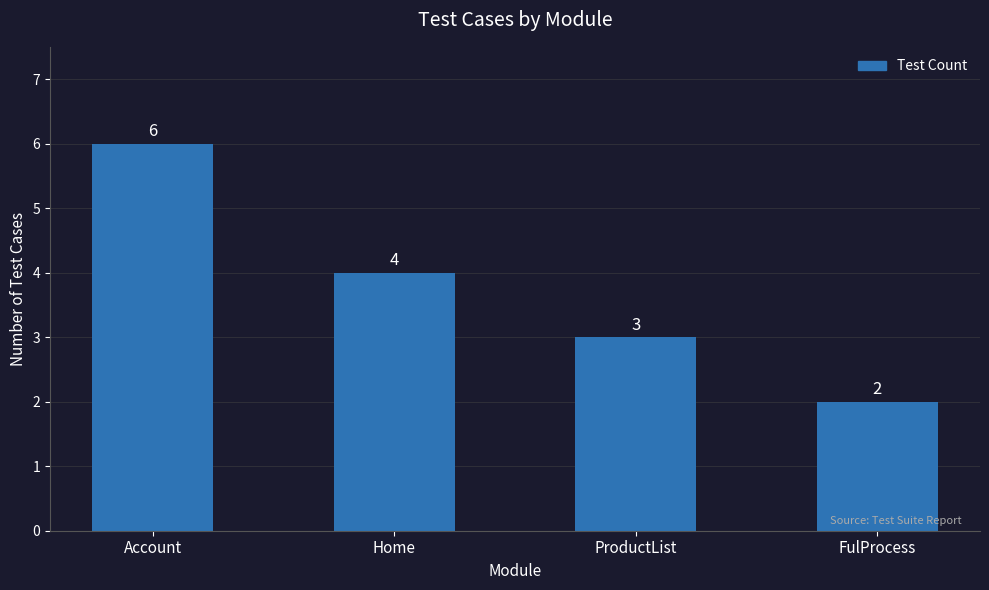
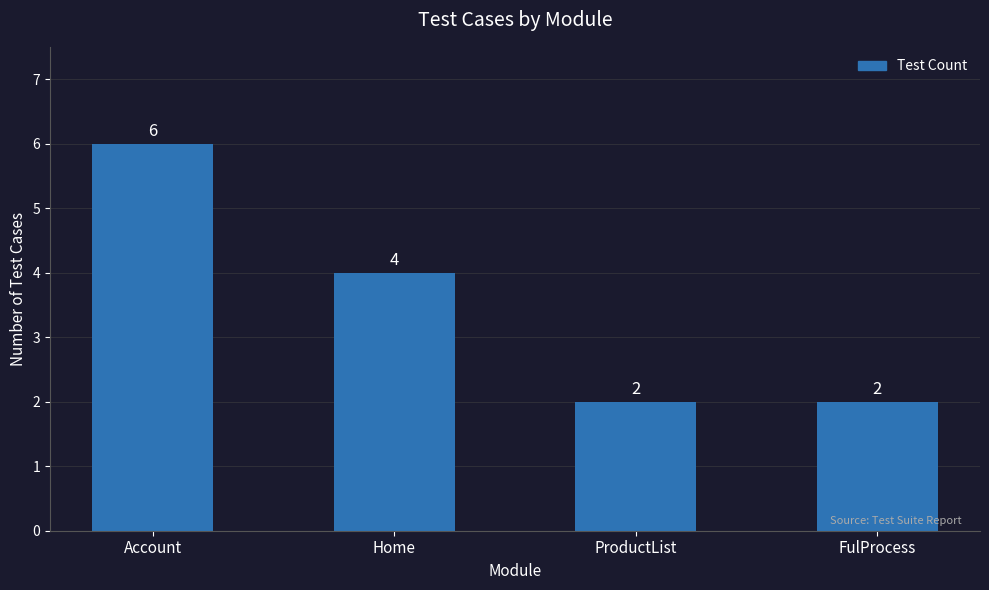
ProductList: 3 -> 2
